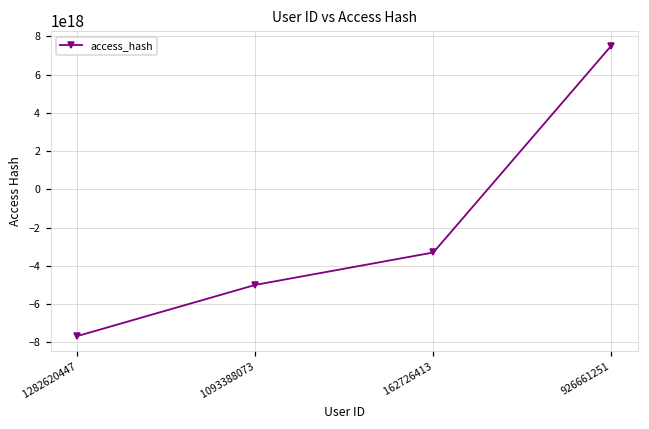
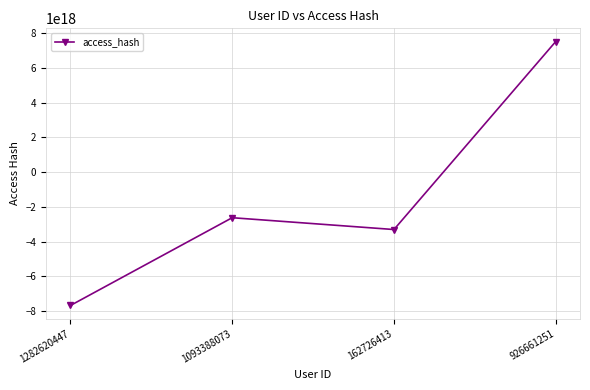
1093388073: -5000000000000000000 -> -2600000000000000000
